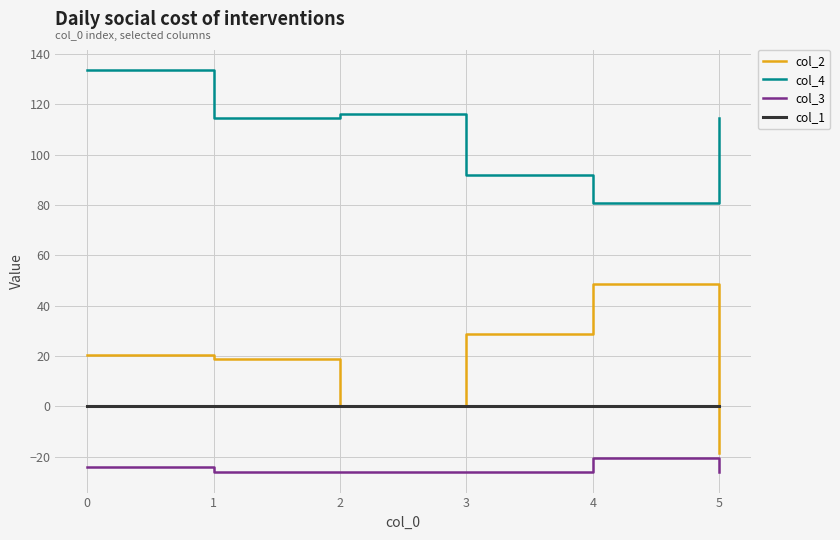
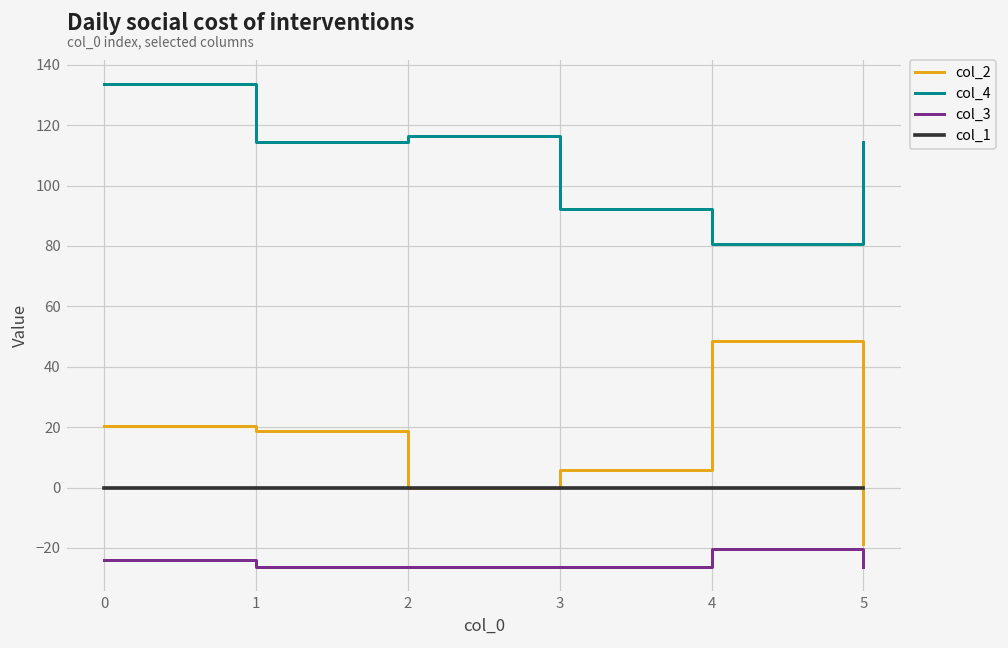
col_2, 3: 29 -> 6
